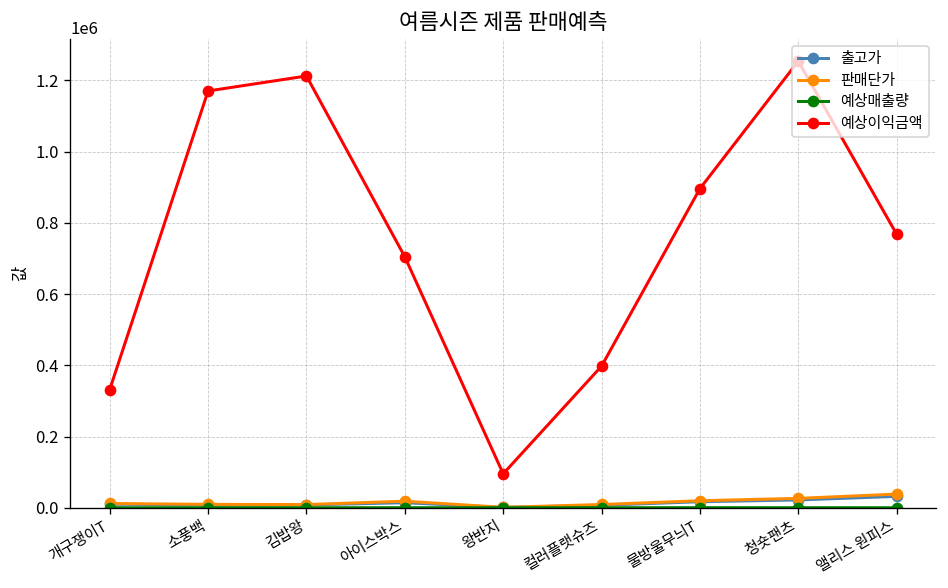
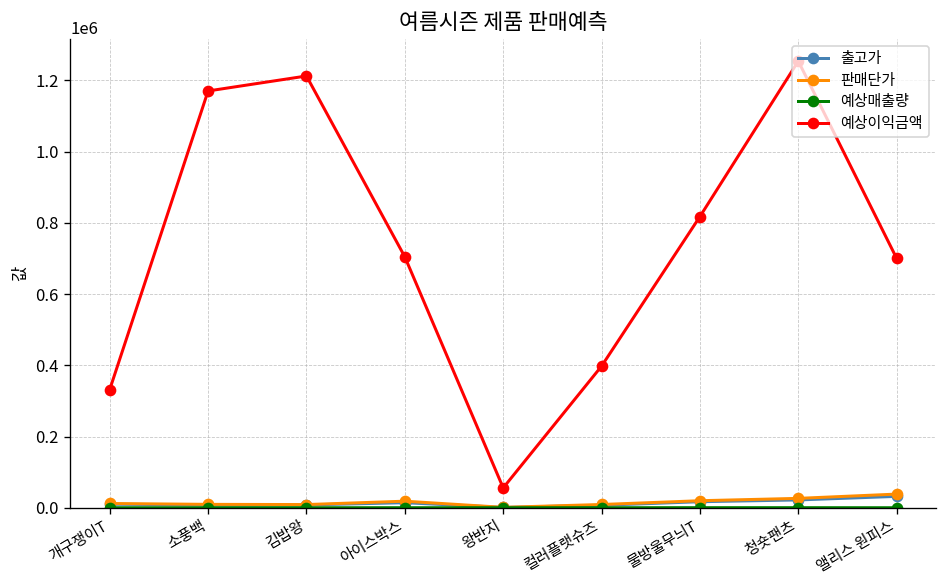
예상이익금액, 왕반지: 100000 -> 60000
예상이익금액, 물방울무늬T: 900000 -> 820000
예상이익금액, 앨리스 원피스: 770000 -> 700000
